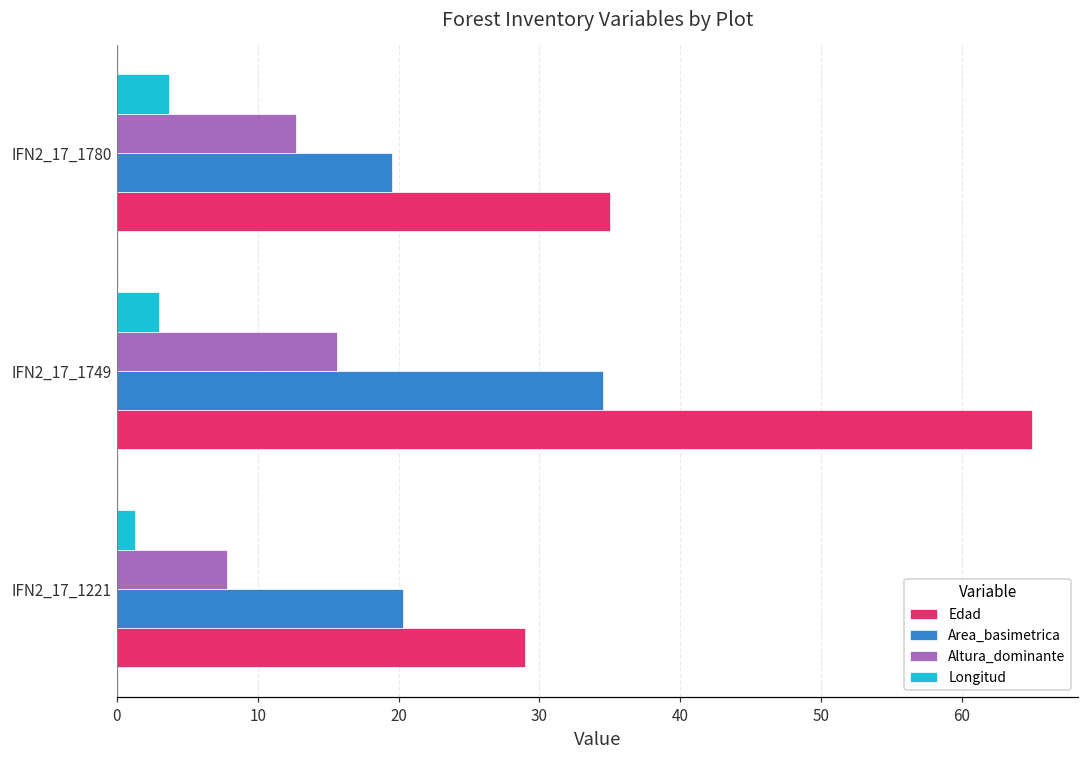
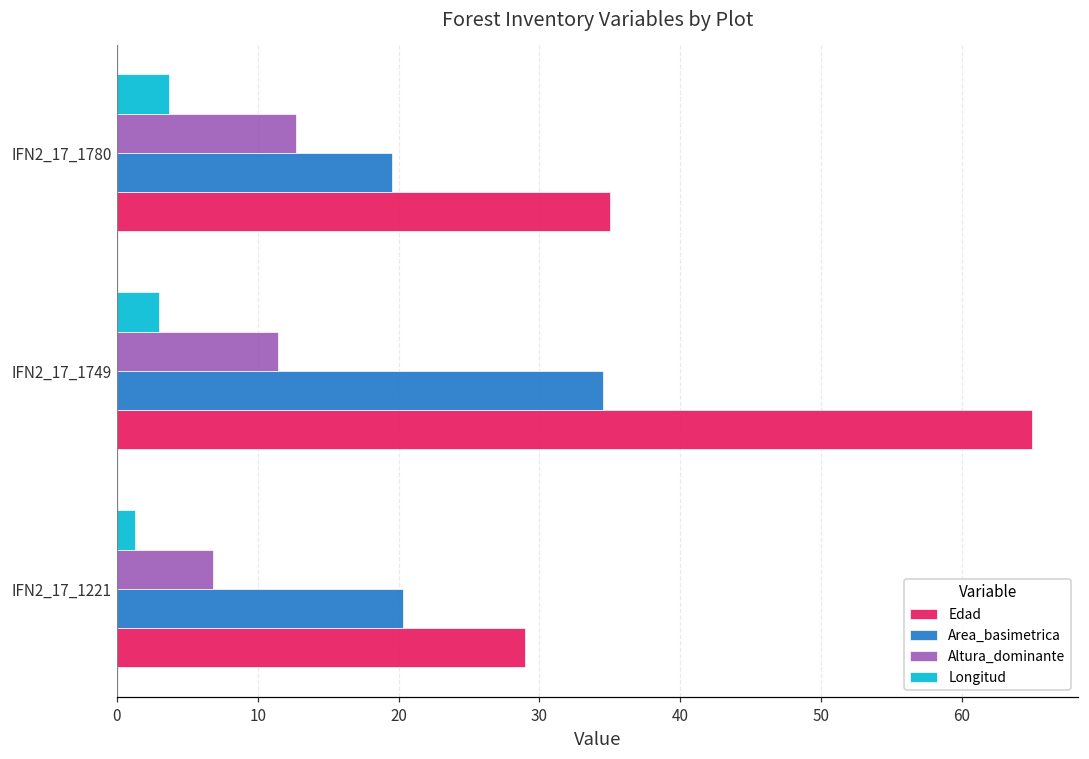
Altura_dominante, IFN2_17_1749: 15.6 -> 11.4
Altura_dominante, IFN2_17_1221: 7.8 -> 6.9
